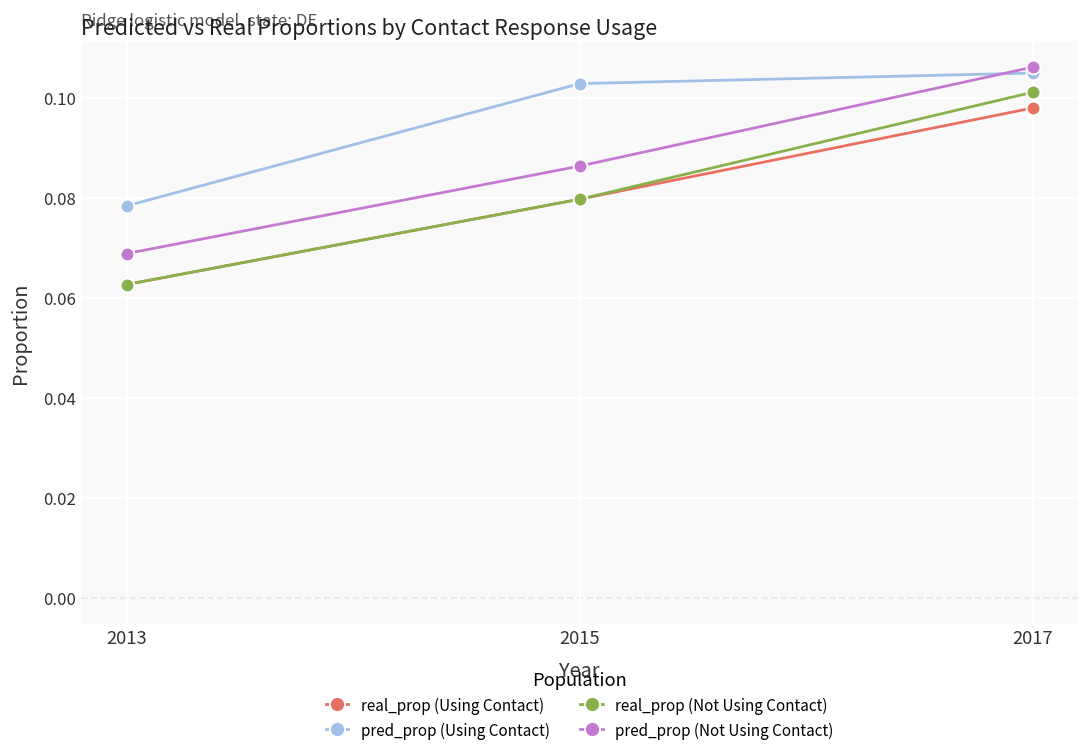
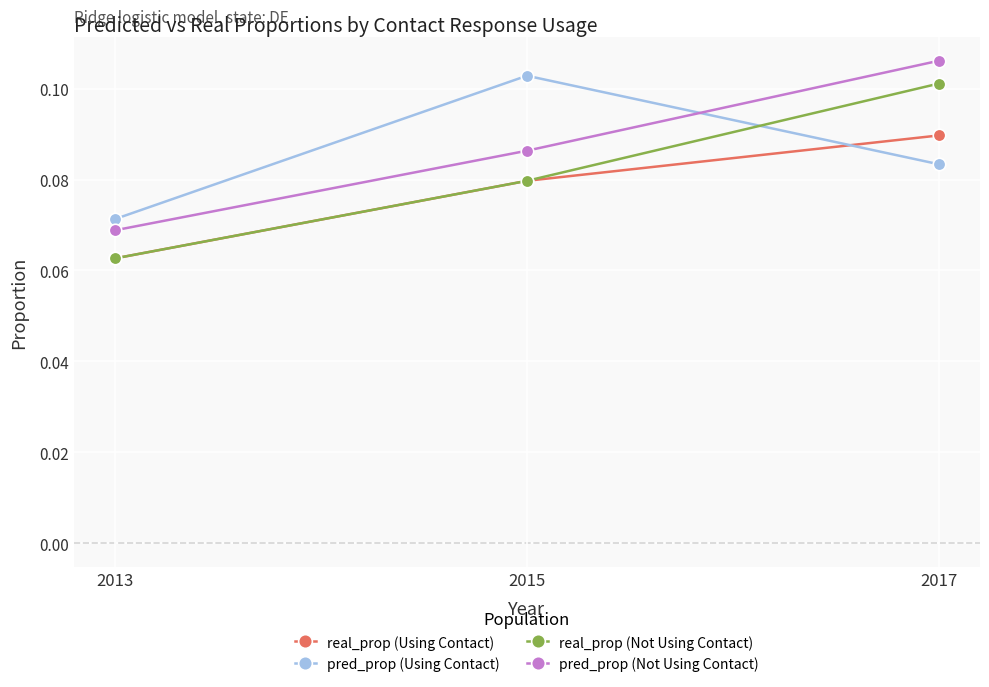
pred_prop (Using Contact), 2013: 0.078 -> 0.071
real_prop (Using Contact), 2017: 0.098 -> 0.090
pred_prop (Using Contact), 2017: 0.105 -> 0.083
